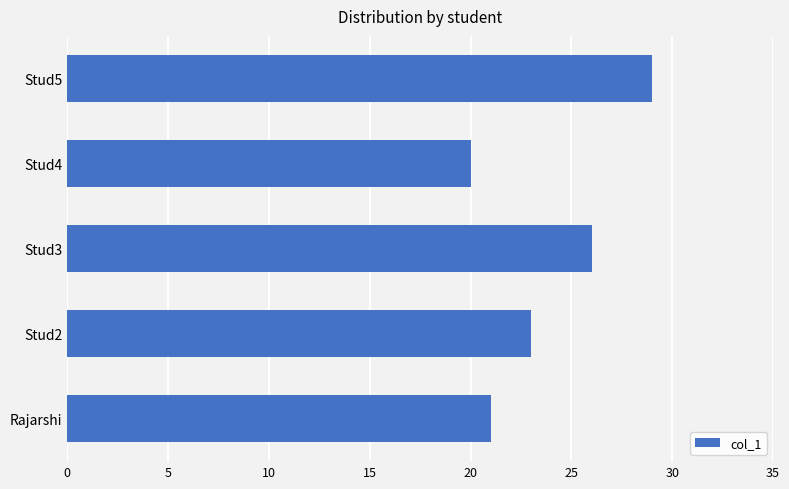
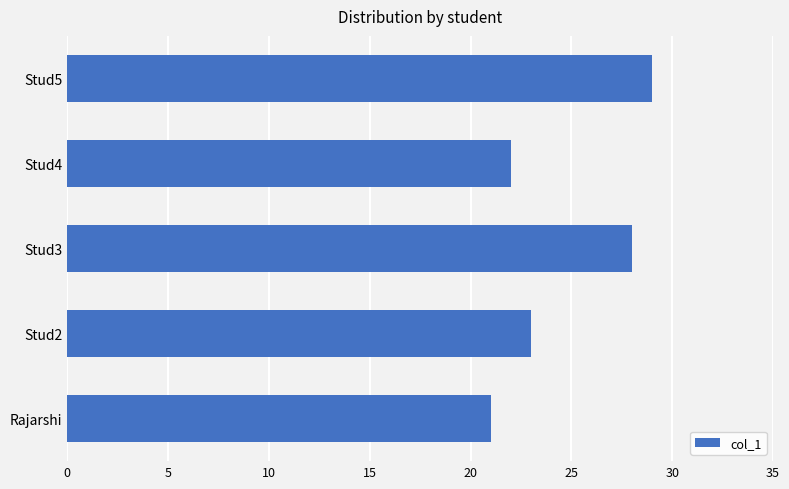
Stud4: 20 -> 22
Stud3: 26 -> 28
